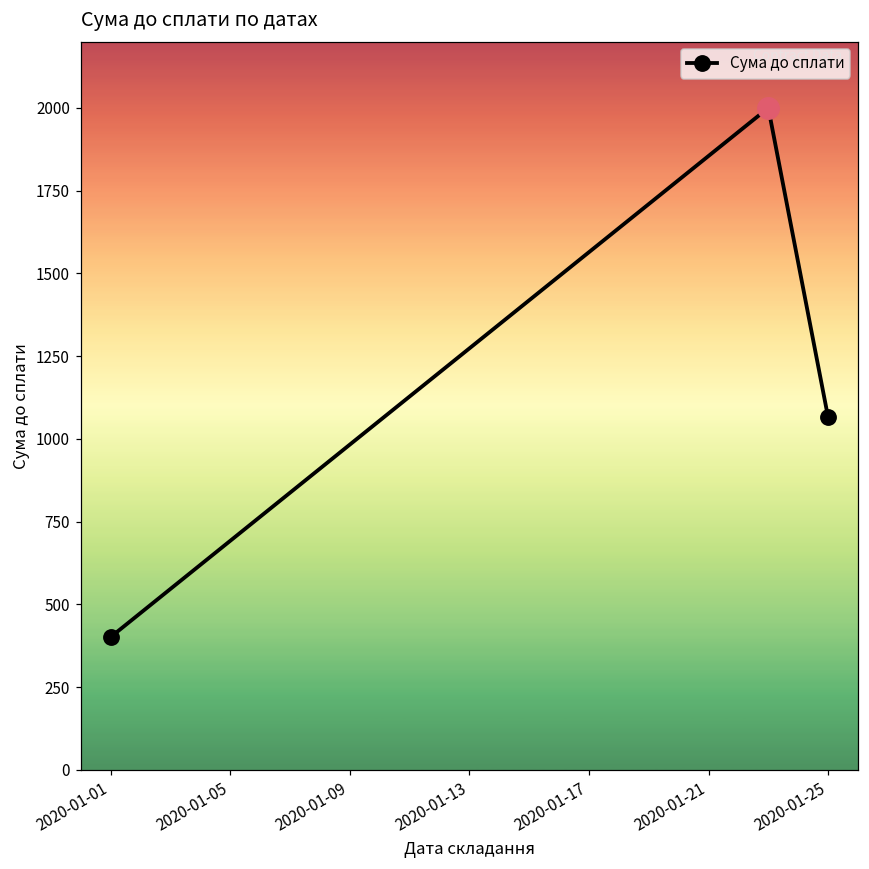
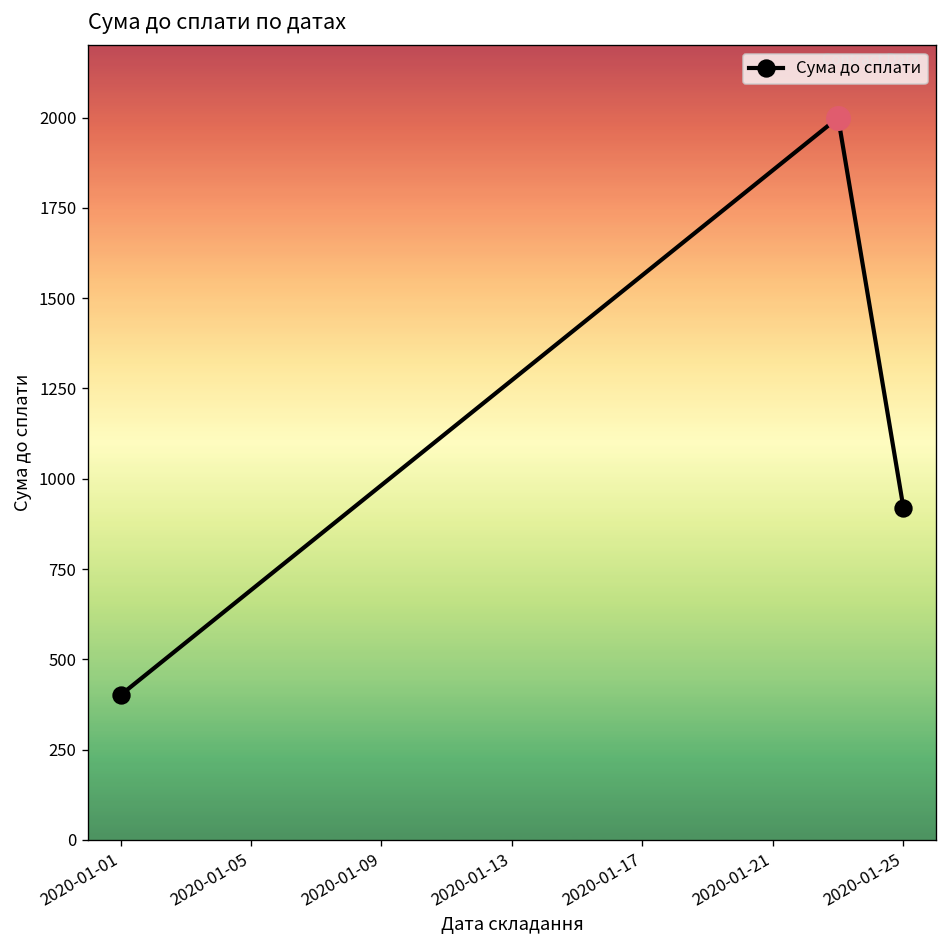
Сума до сплати, 2020-01-25: 1070 -> 920
